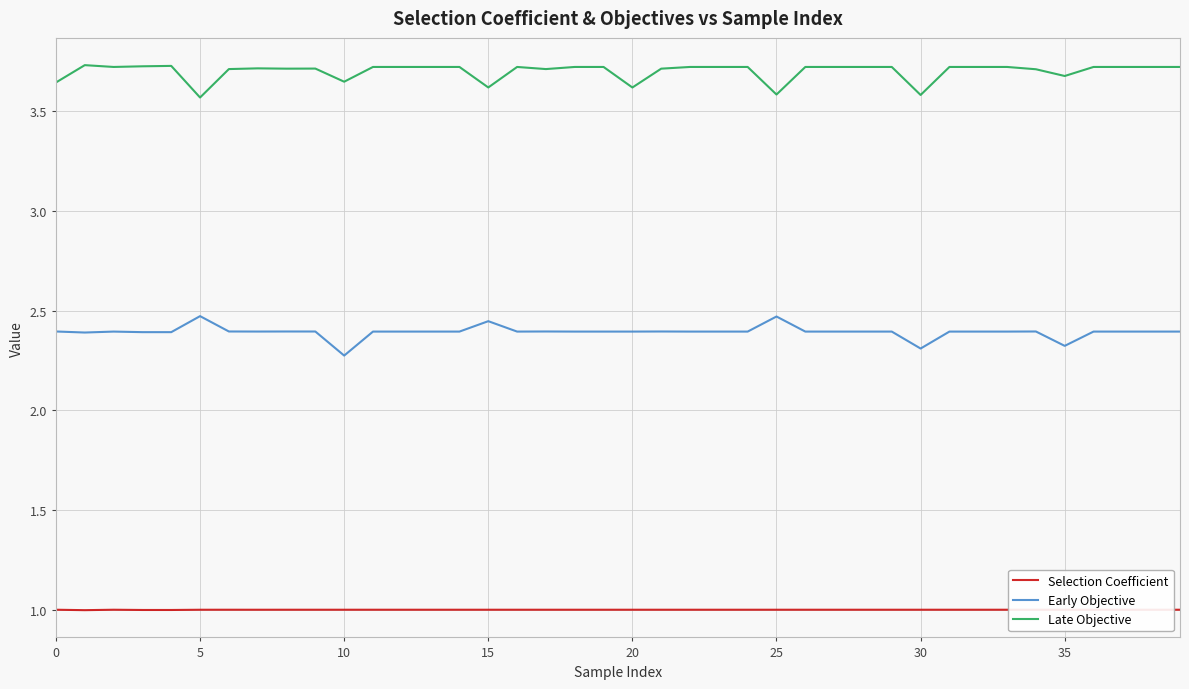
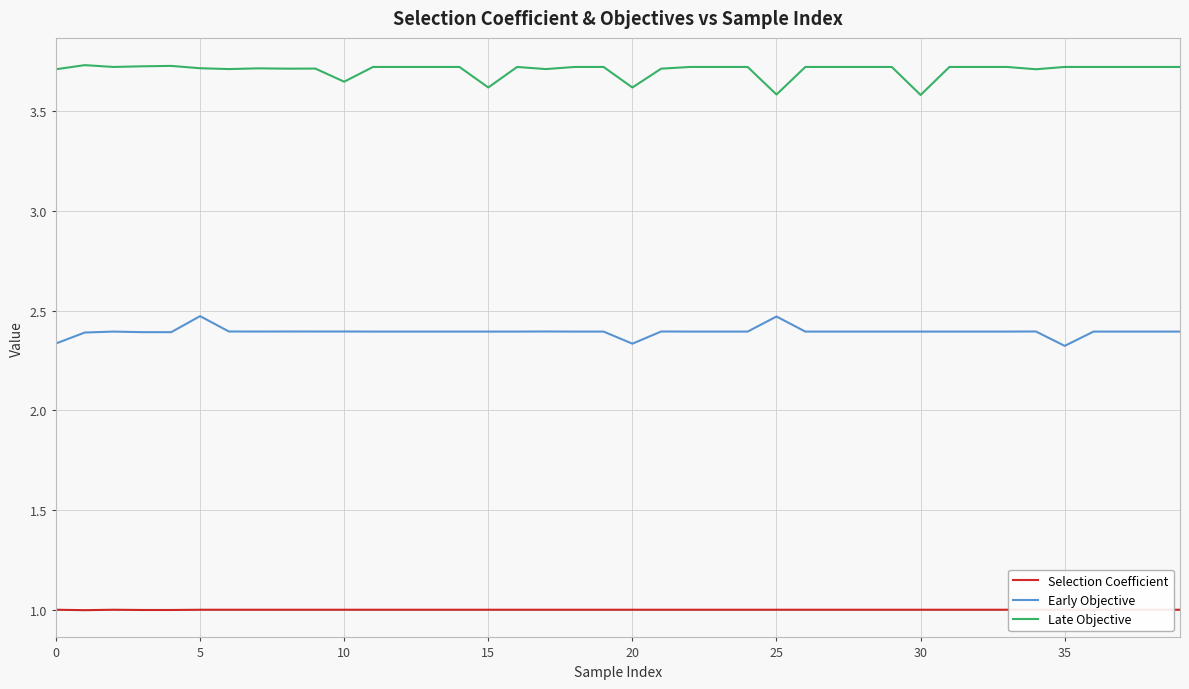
Early Objective, 0: 2.40 -> 2.34
Late Objective, 0: 3.64 -> 3.71
Late Objective, 5: 3.57 -> 3.72
Early Objective, 10: 2.27 -> 2.40
Early Objective, 15: 2.45 -> 2.39
Early Objective, 20: 2.39 -> 2.33
Early Objective, 30: 2.31 -> 2.39
Late Objective, 35: 3.68 -> 3.72
